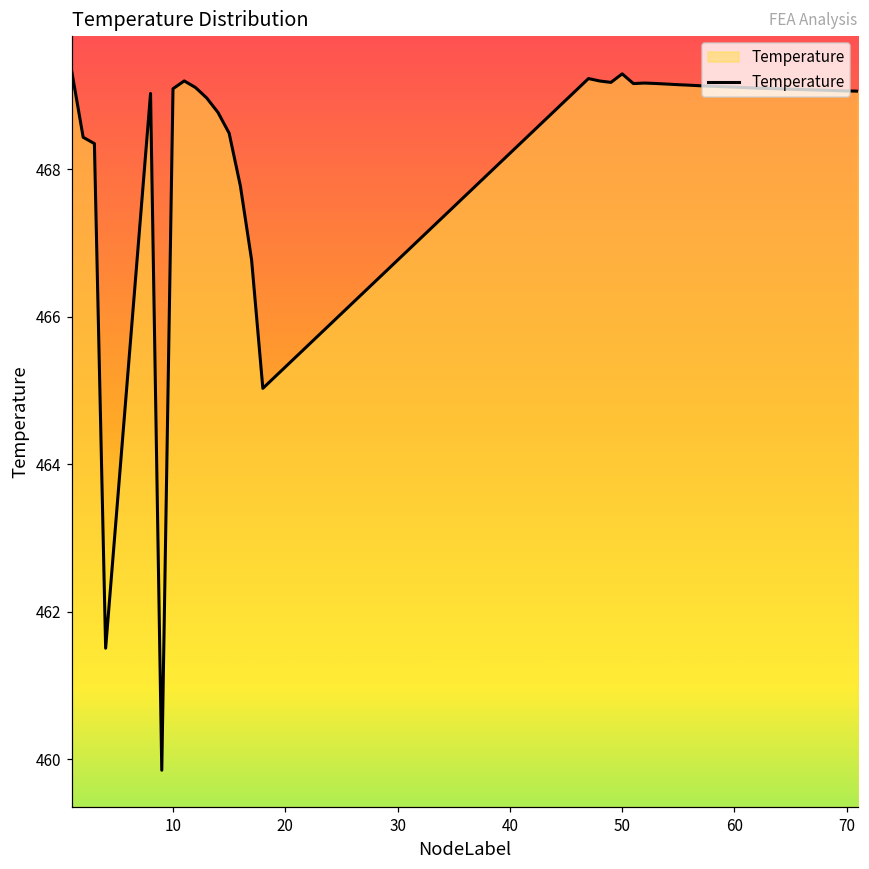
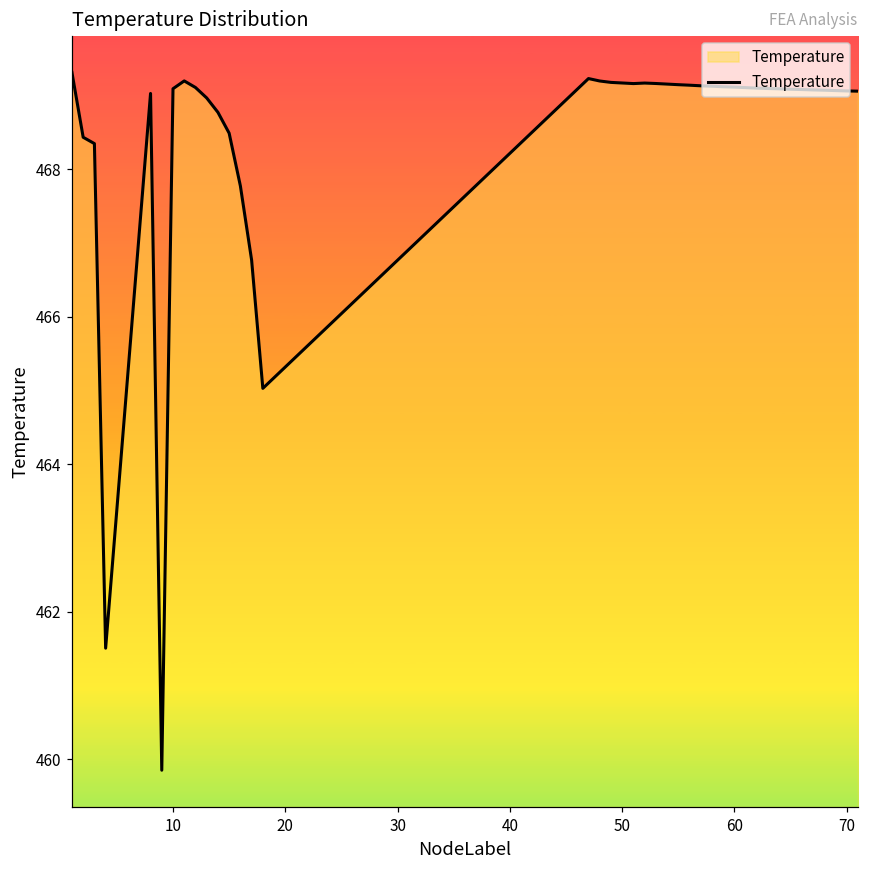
50: 469.3 -> 469.2
